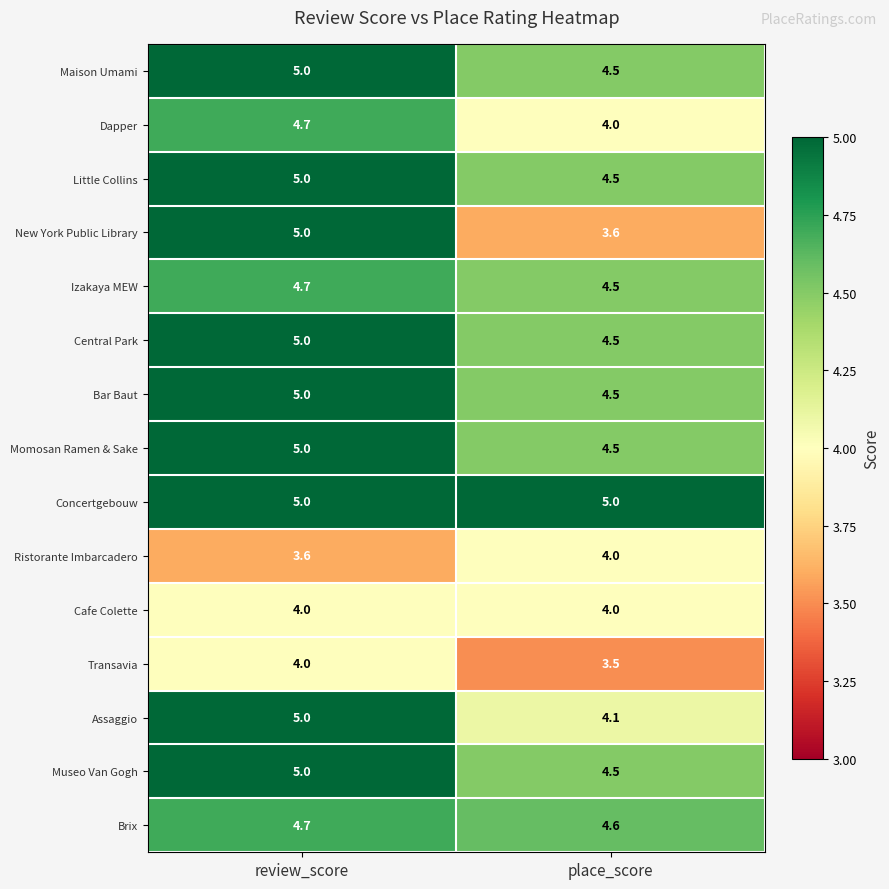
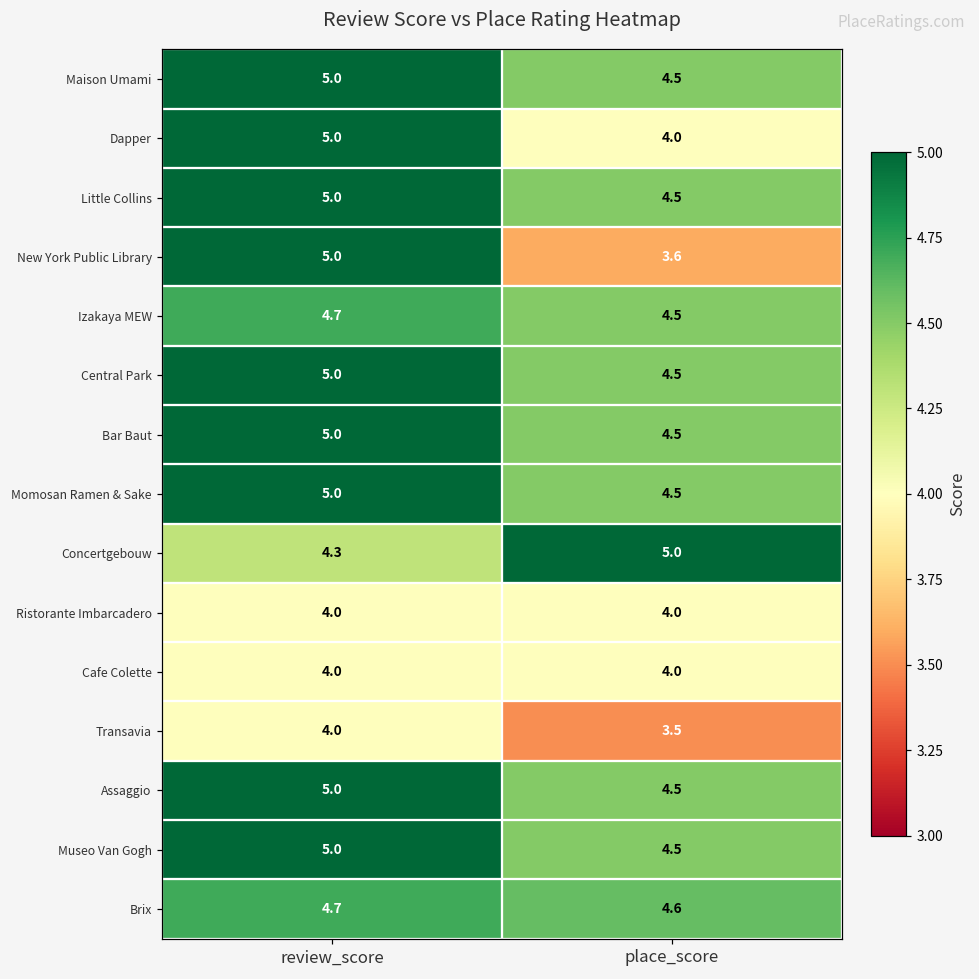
Dapper, review_score: 4.7 -> 5.0
Concertgebouw, review_score: 5.0 -> 4.3
Ristorante Imbarcadero, review_score: 3.6 -> 4.0
Assaggio, place_score: 4.1 -> 4.5
